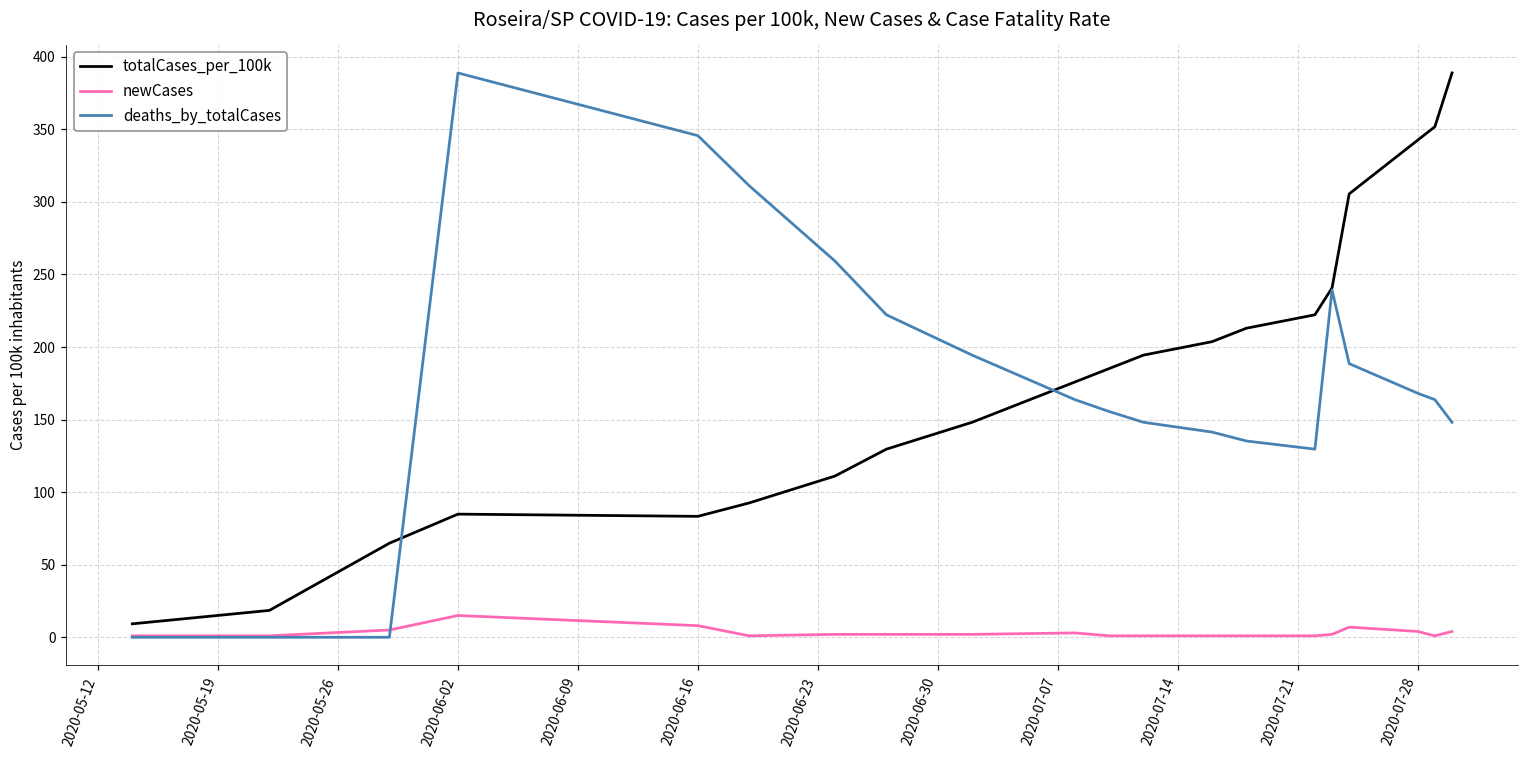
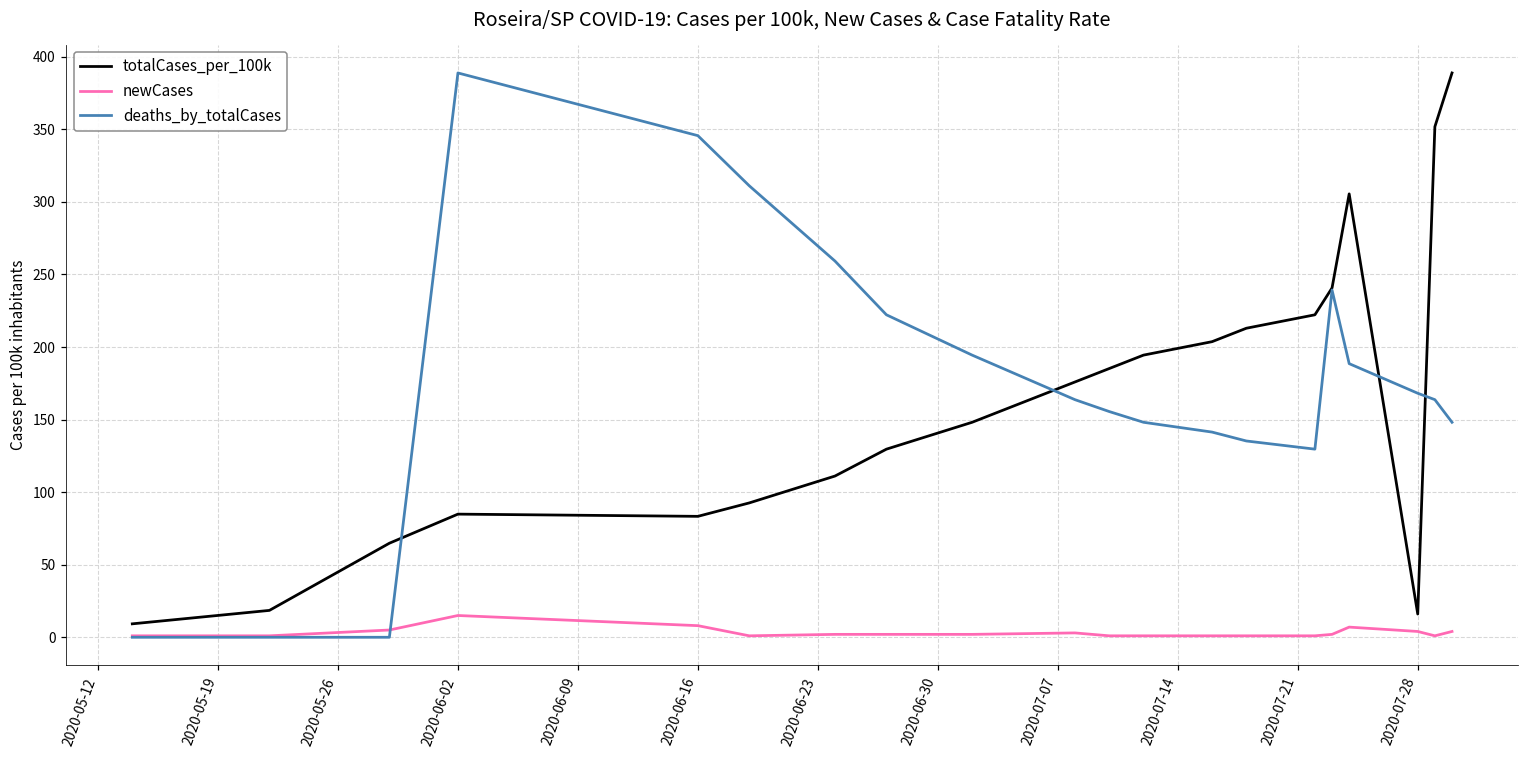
totalCases_per_100k, 2020-07-28: 343 -> 16
